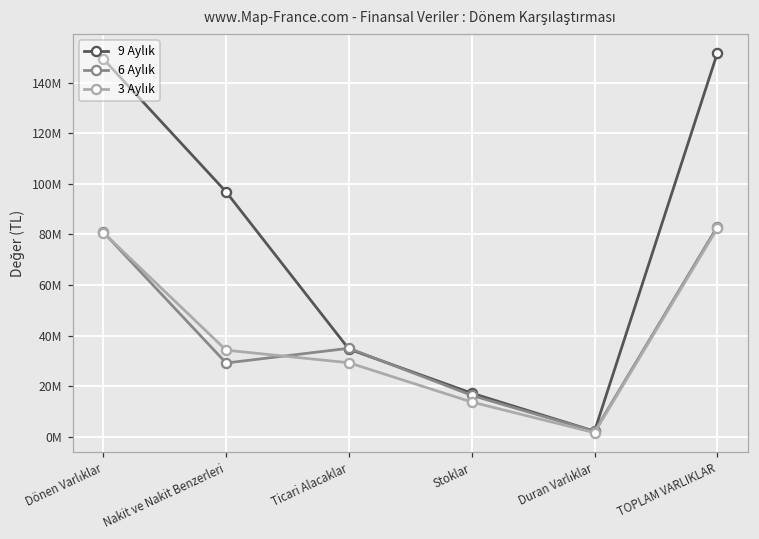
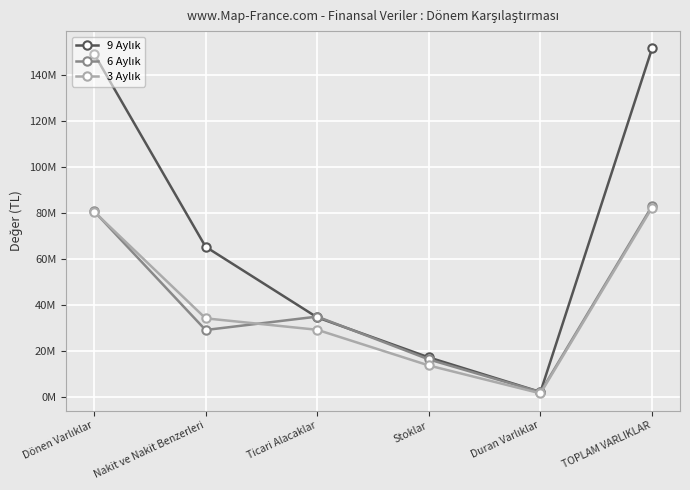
9 Aylık, Nakit ve Nakit Benzerleri: 97000000 -> 65000000
